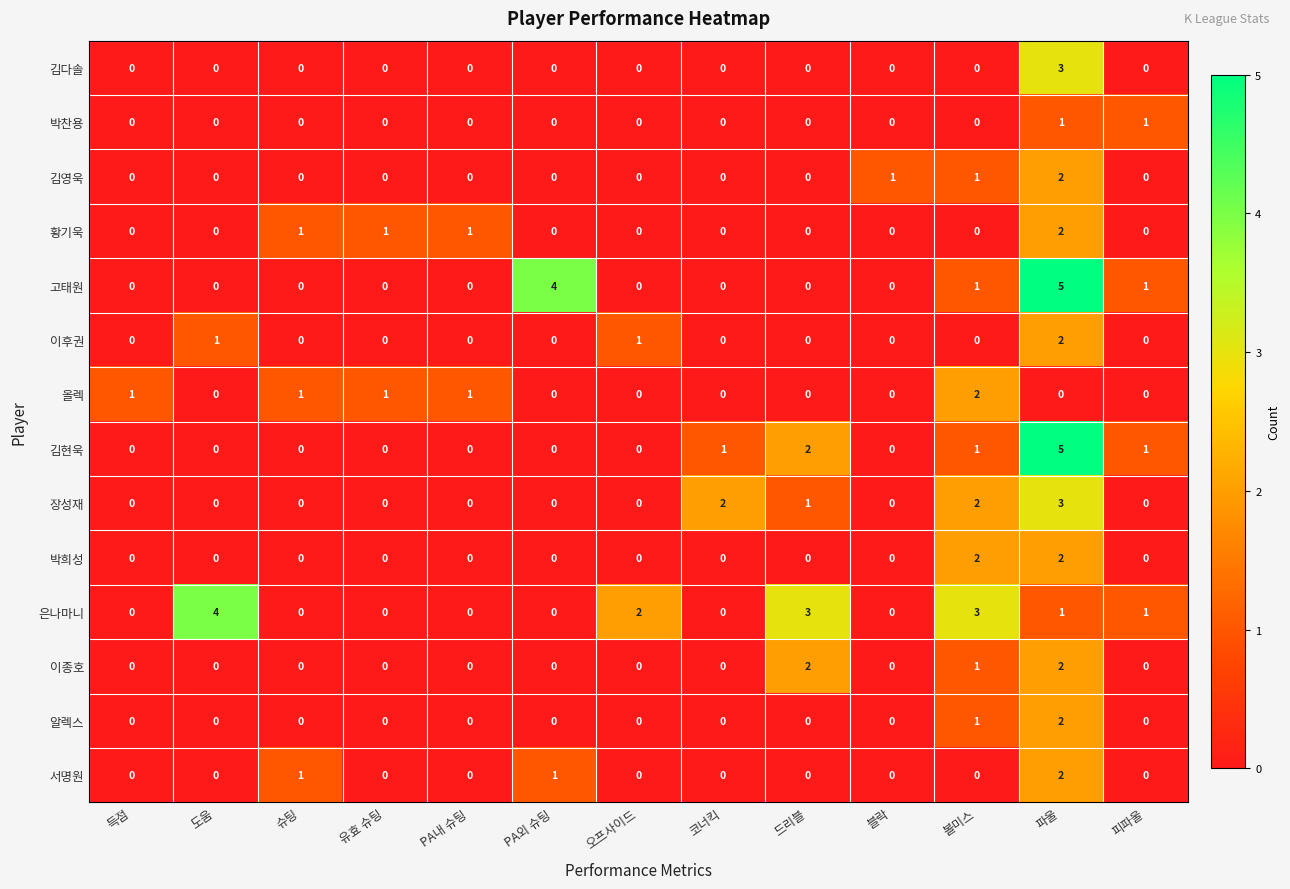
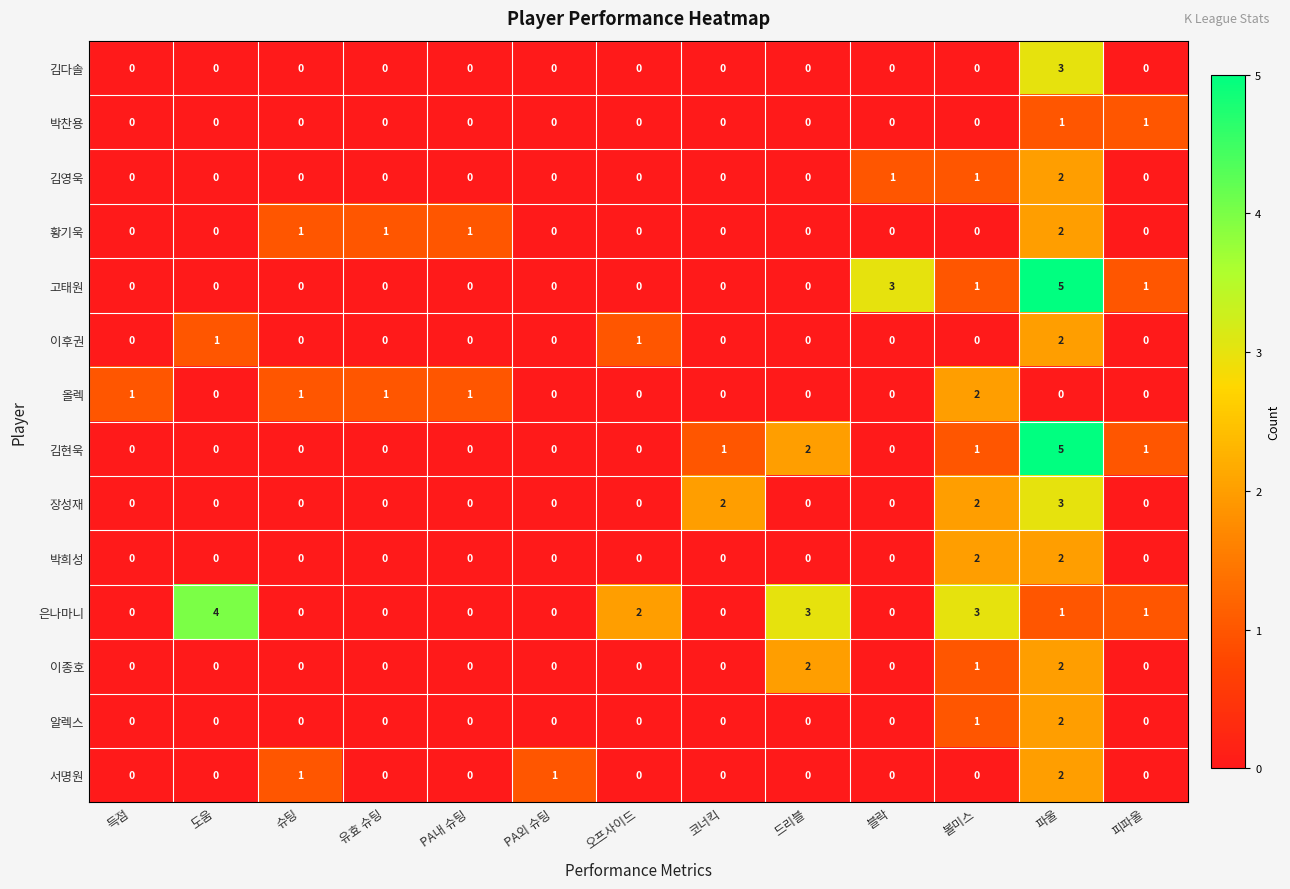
고태원, PA외 슈팅: 4 -> 0
고태원, 블락: 0 -> 3
장성재, 드리블: 1 -> 0
